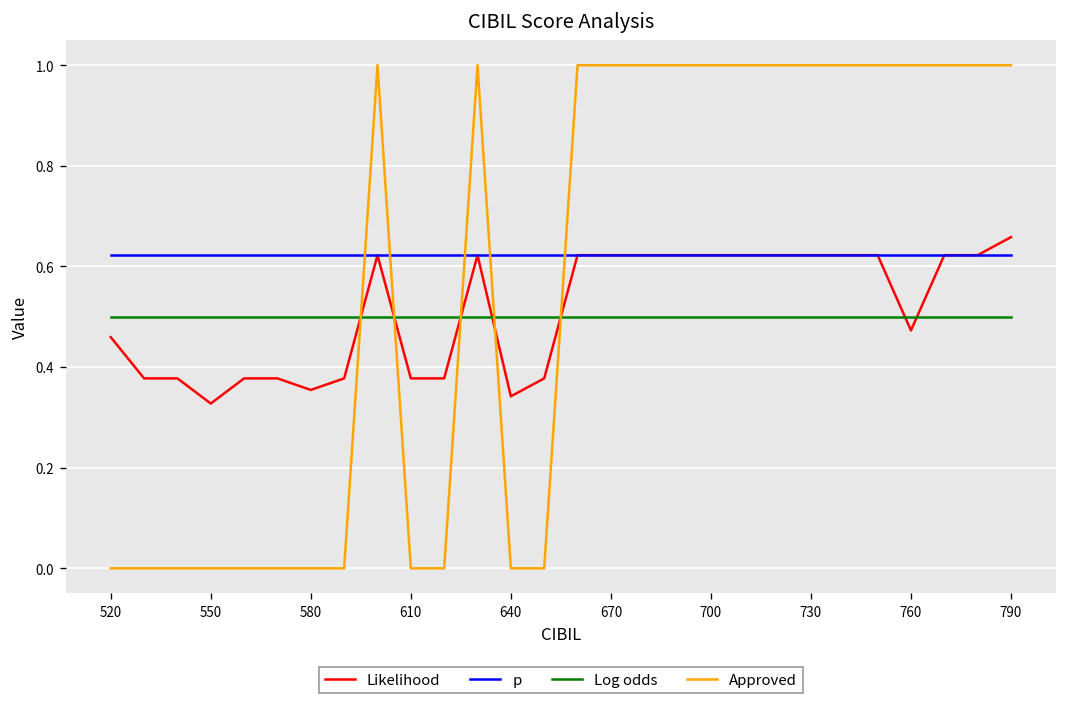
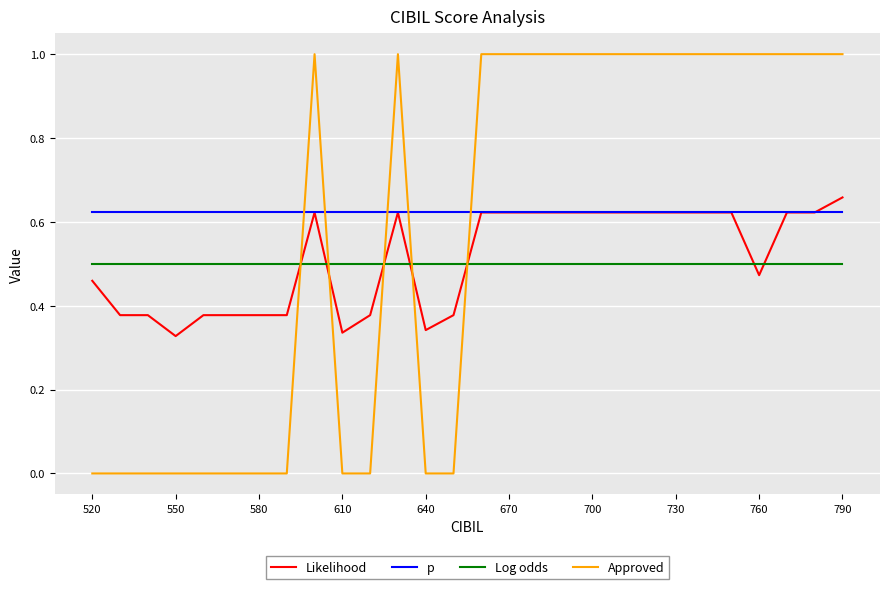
Likelihood, 580: 0.35 -> 0.38
Likelihood, 610: 0.38 -> 0.34
